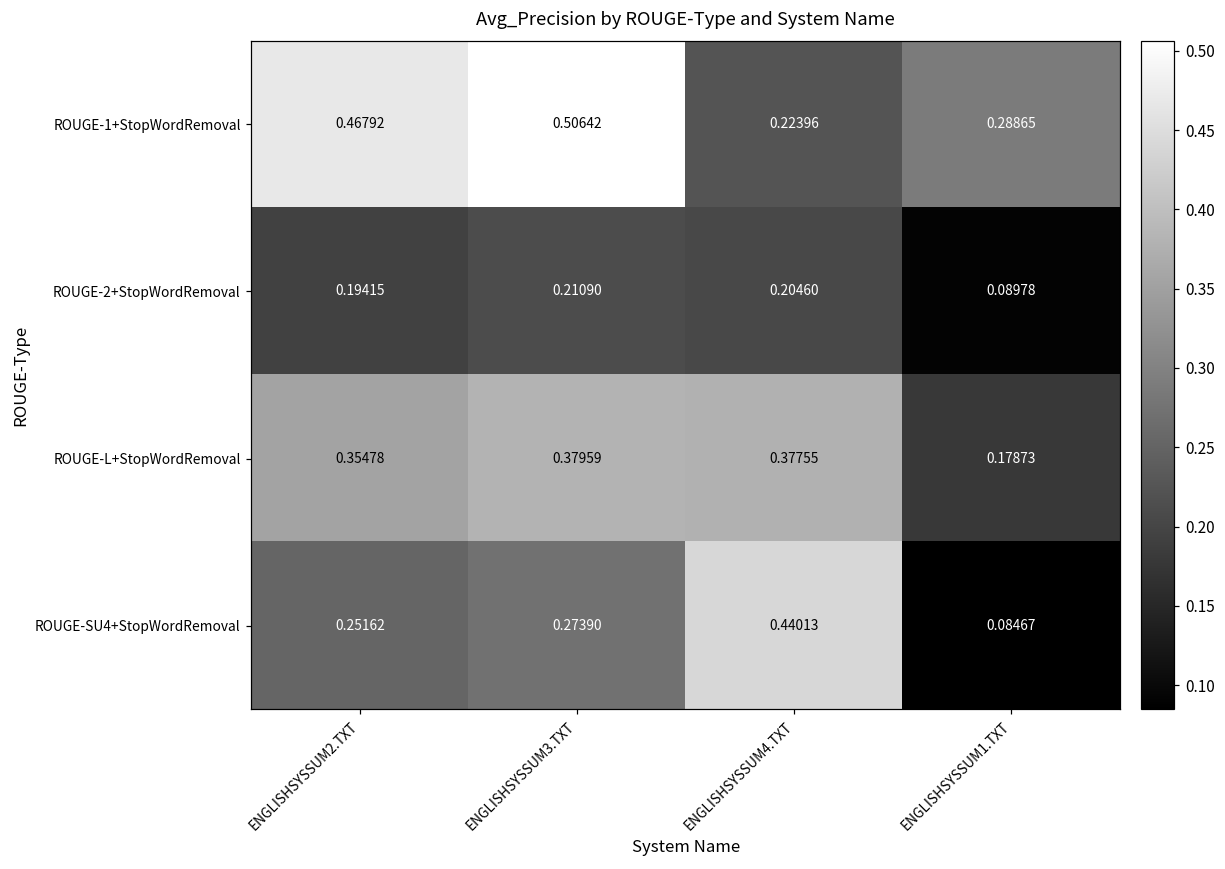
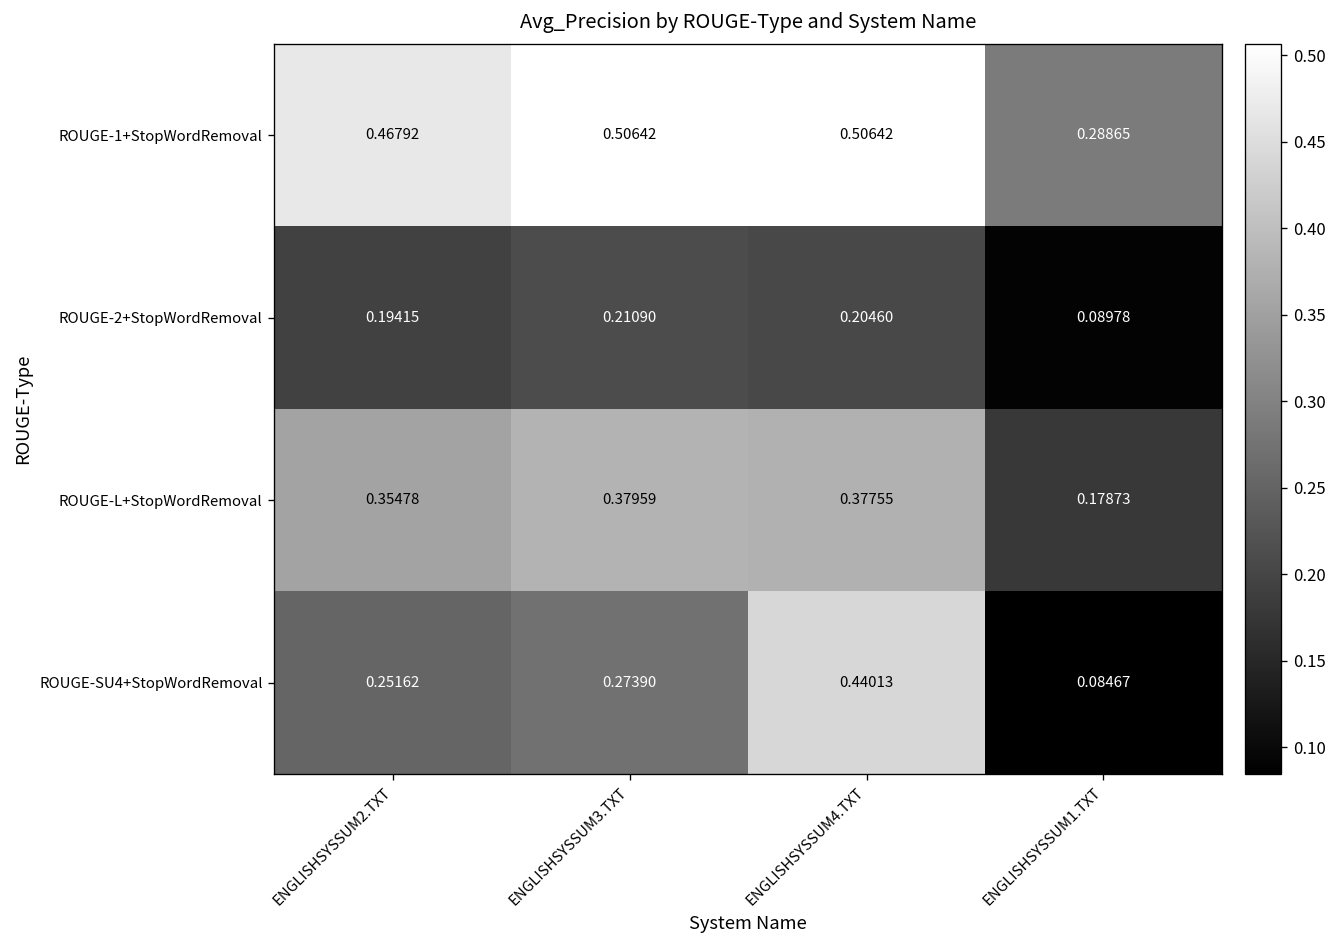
ROUGE-1+StopWordRemoval, ENGLISHSYSSUM4.TXT: 0.22396 -> 0.50642
